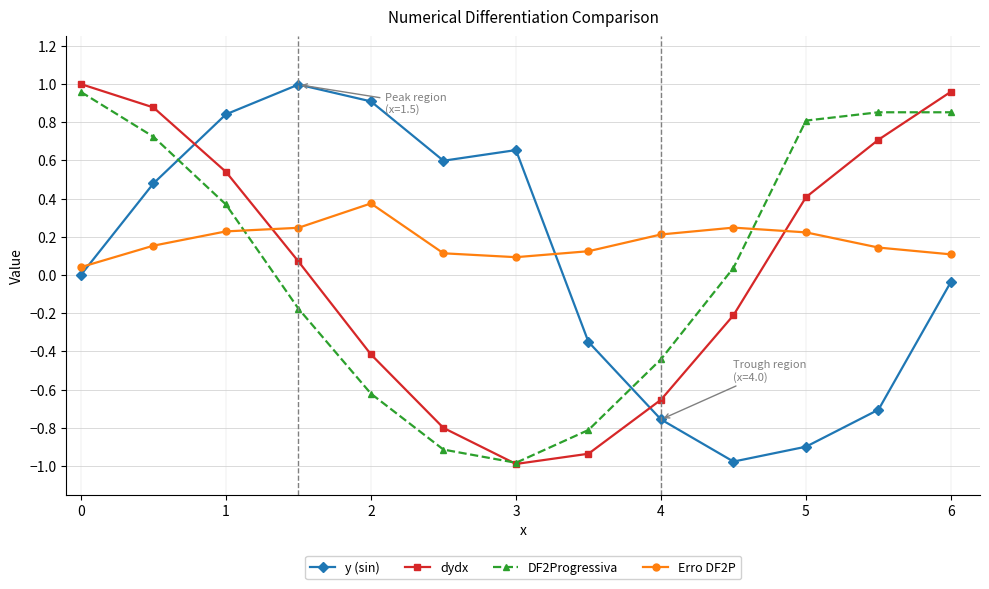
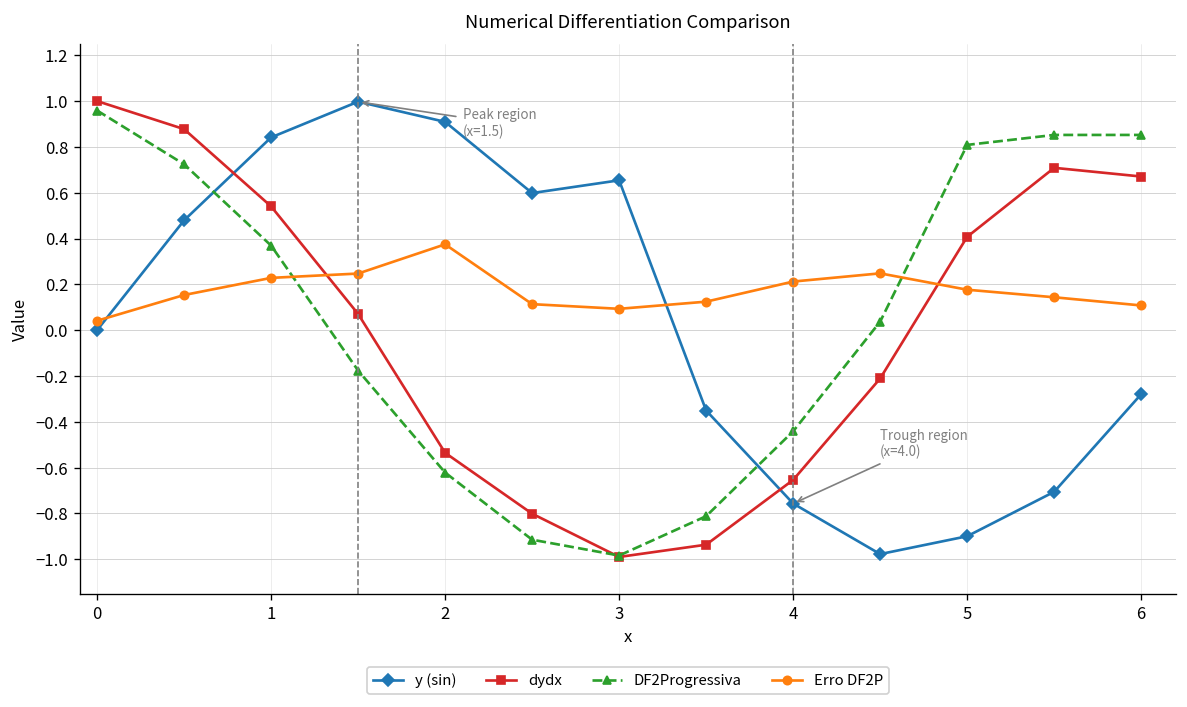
dydx, 2: -0.42 -> -0.54
Erro DF2P, 5: 0.22 -> 0.18
y (sin), 6: -0.04 -> -0.28
dydx, 6: 0.96 -> 0.67
